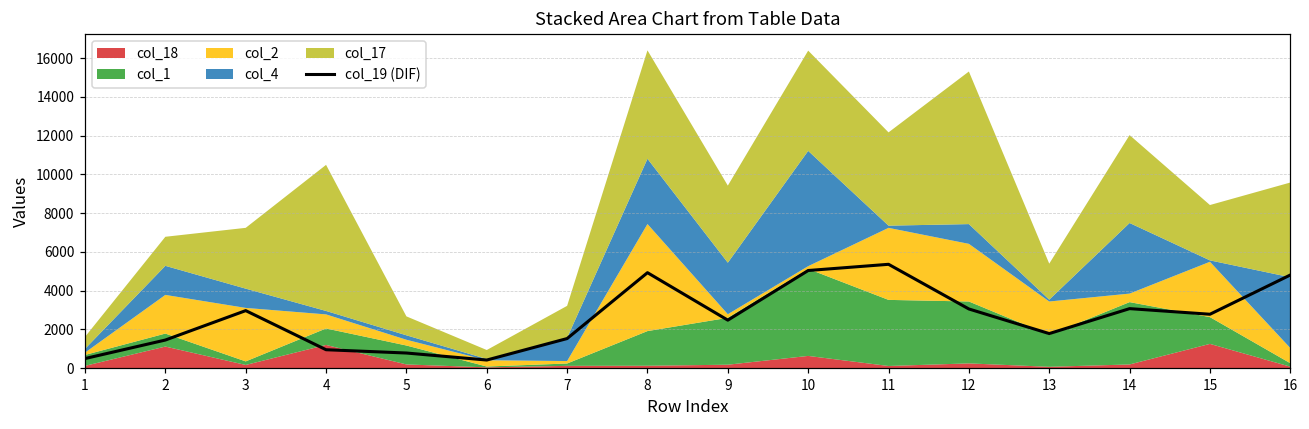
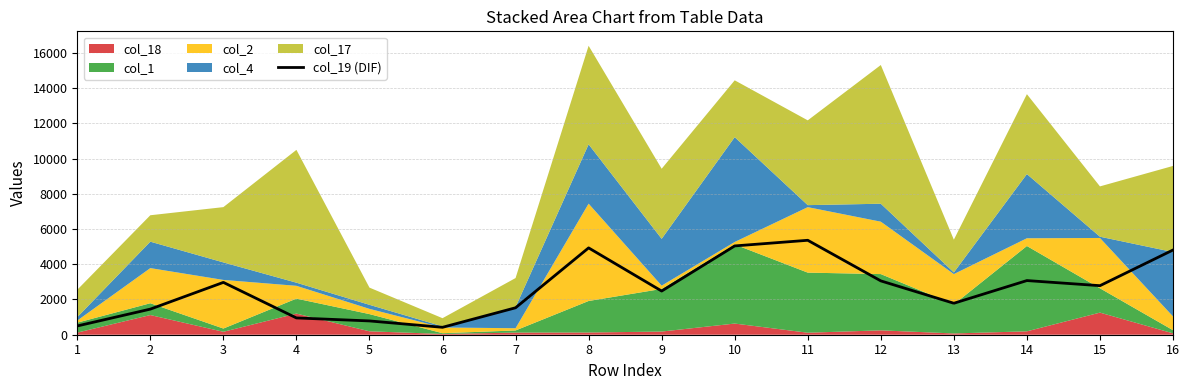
col_17, 1: 600 -> 1600
col_17, 10: 5200 -> 3200
col_1, 14: 3200 -> 4800
